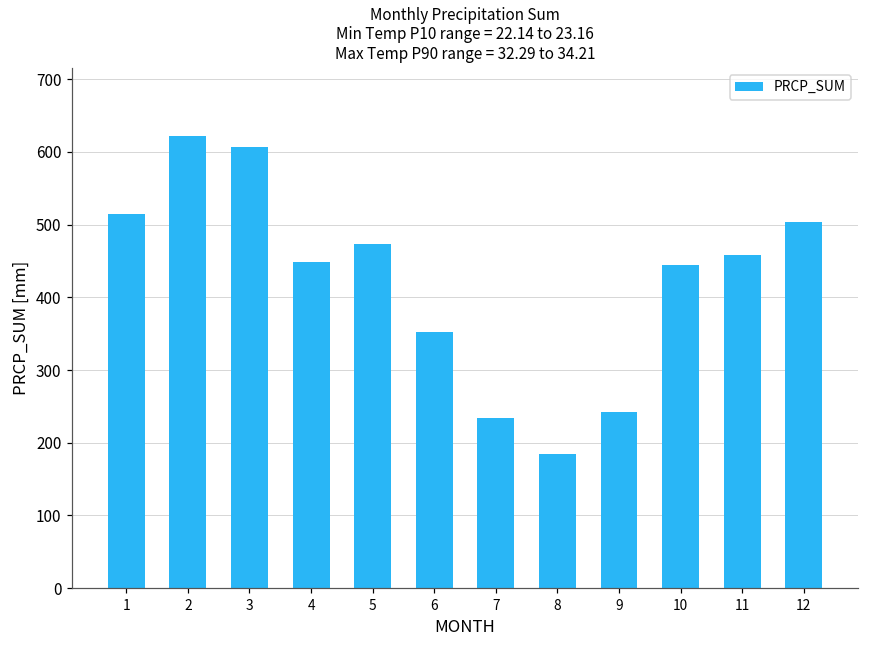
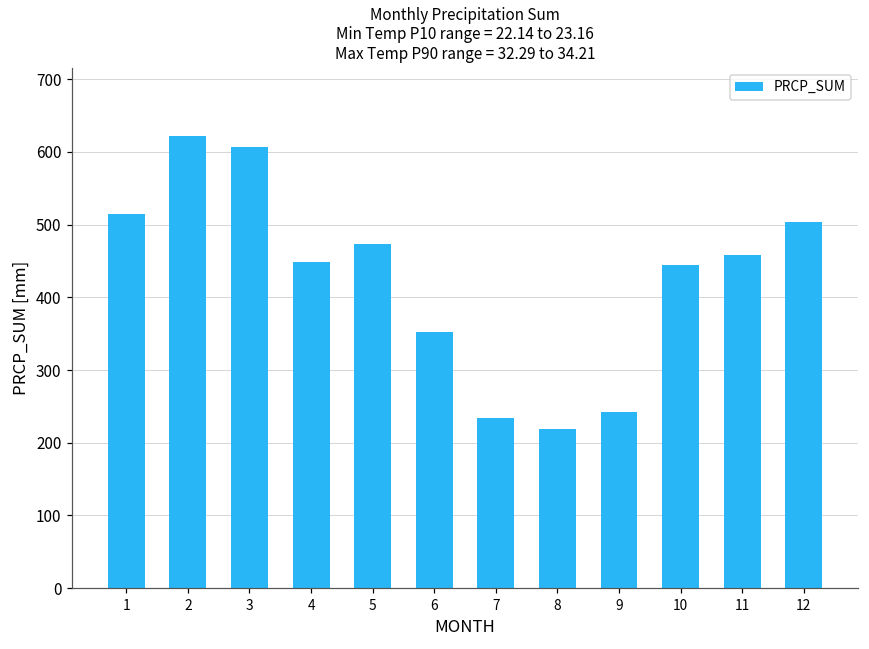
8: 190 -> 220
